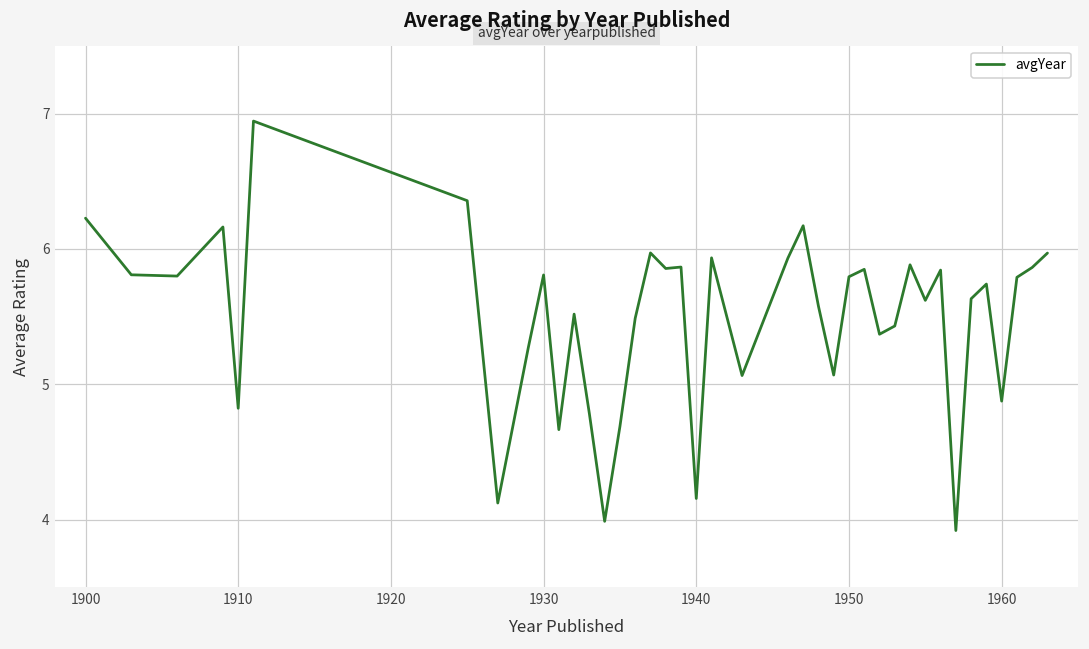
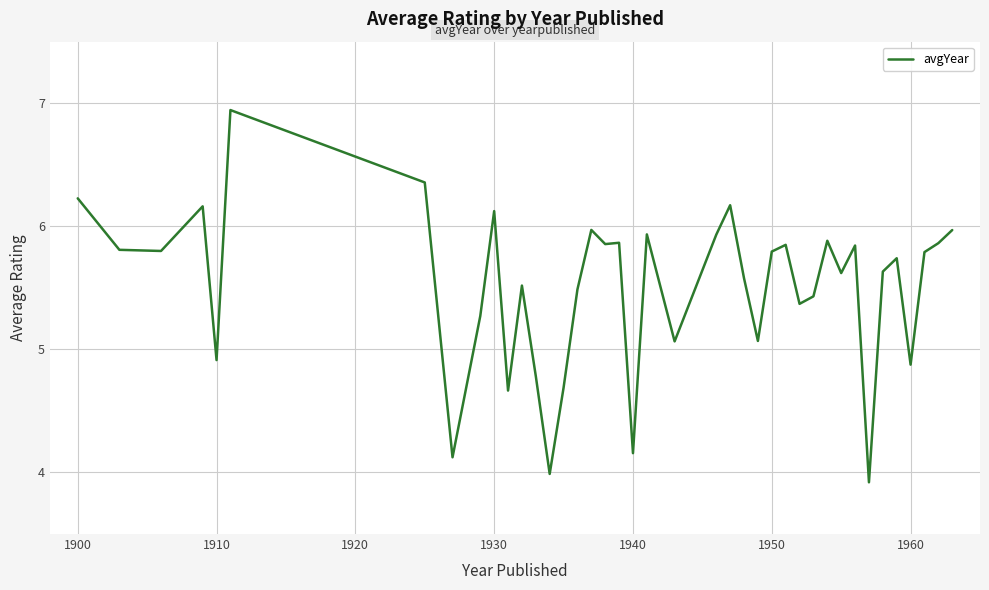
1910: 4.82 -> 4.91
1930: 5.81 -> 6.12
